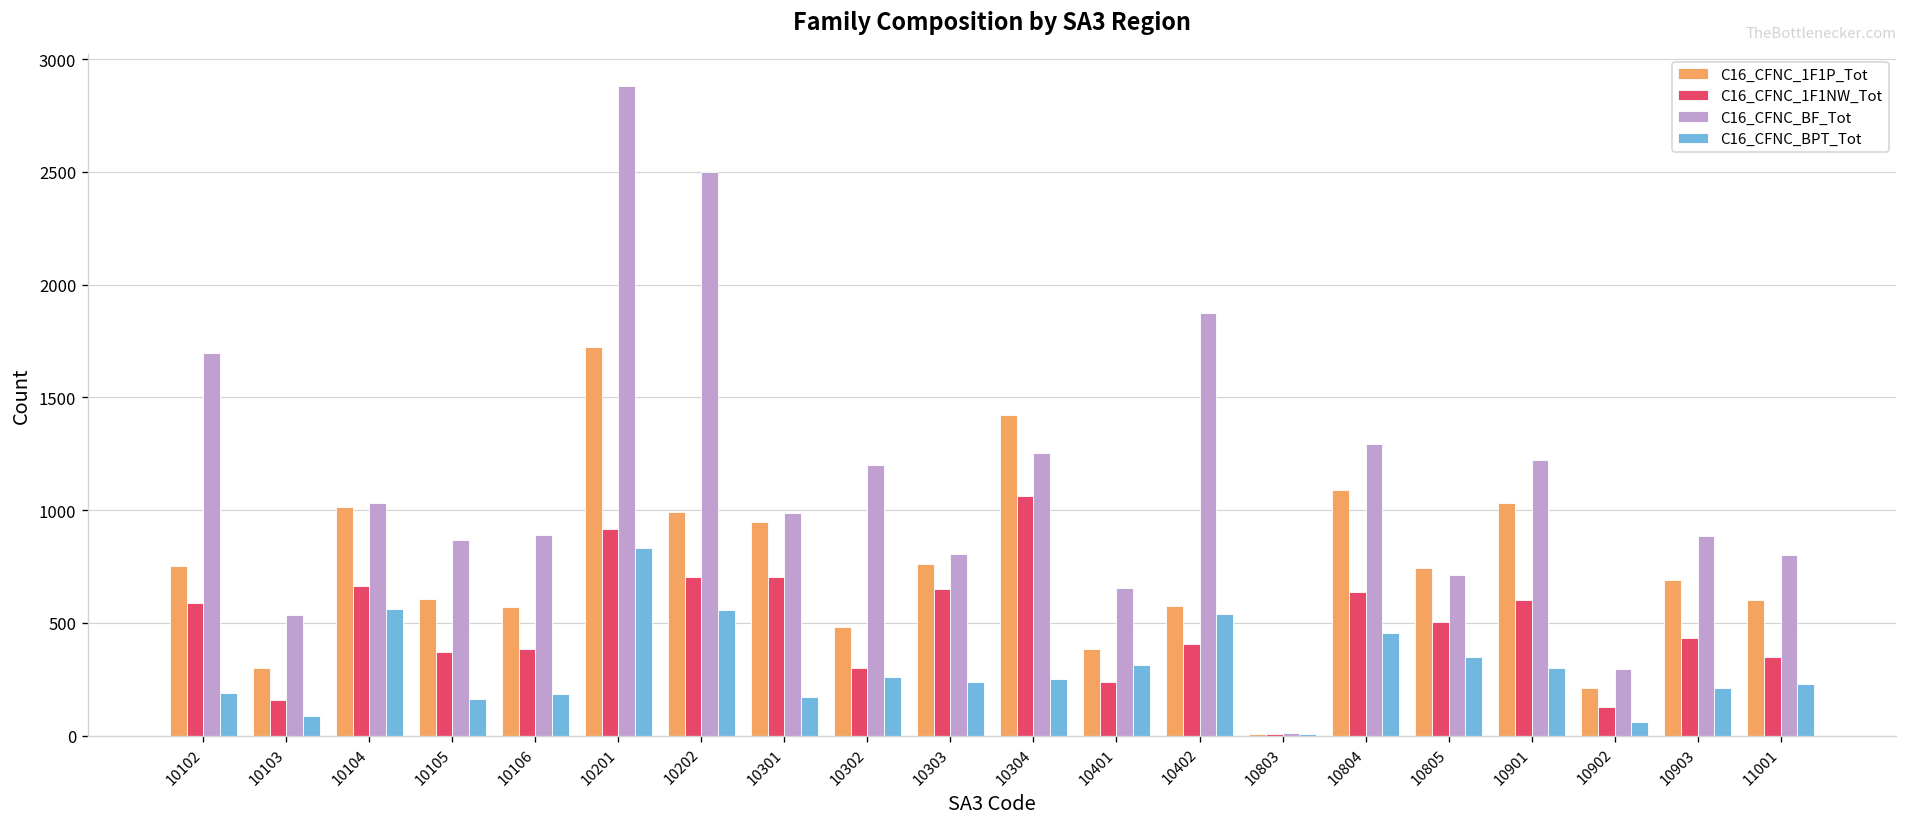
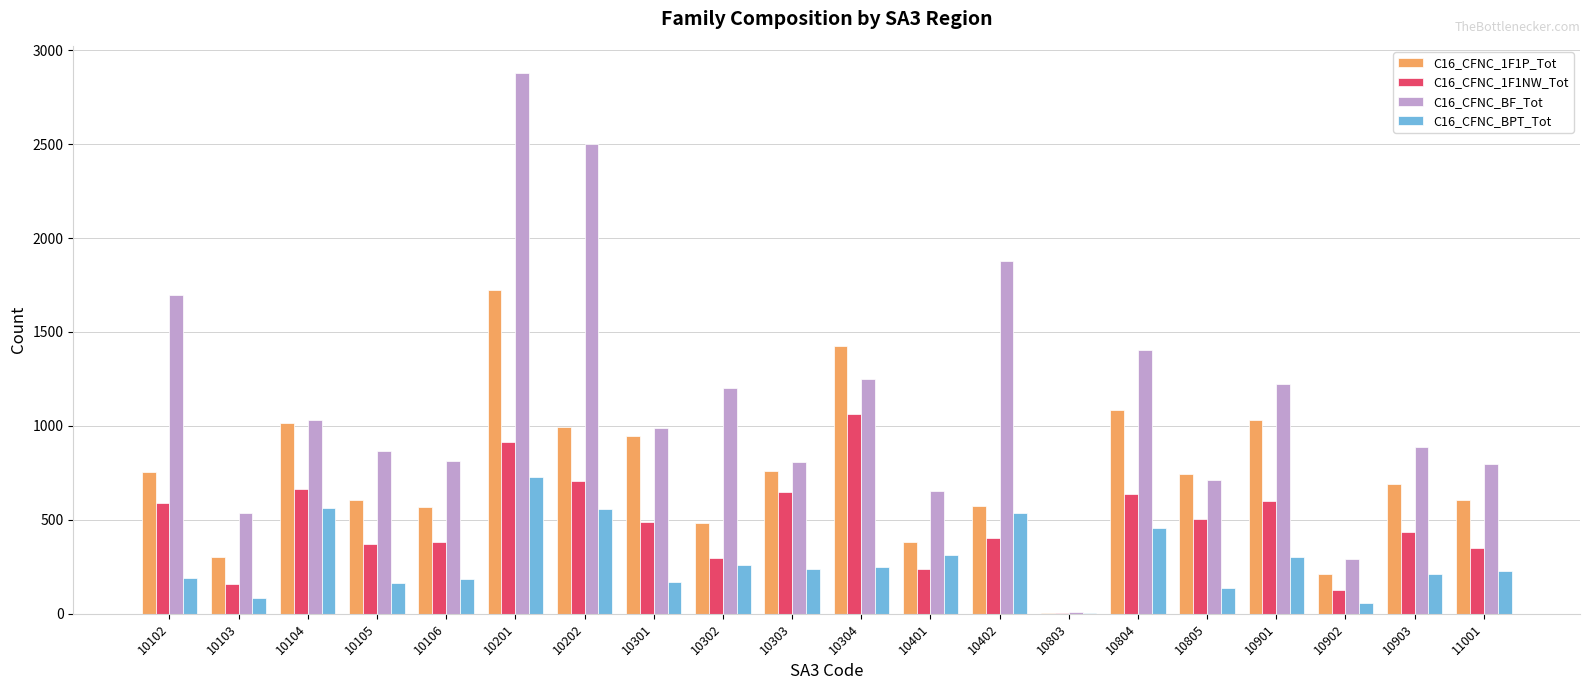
C16_CFNC_BF_Tot, 10106: 890 -> 810
C16_CFNC_BPT_Tot, 10201: 830 -> 730
C16_CFNC_1F1NW_Tot, 10301: 700 -> 490
C16_CFNC_BF_Tot, 10804: 1290 -> 1410
C16_CFNC_BPT_Tot, 10805: 350 -> 140
